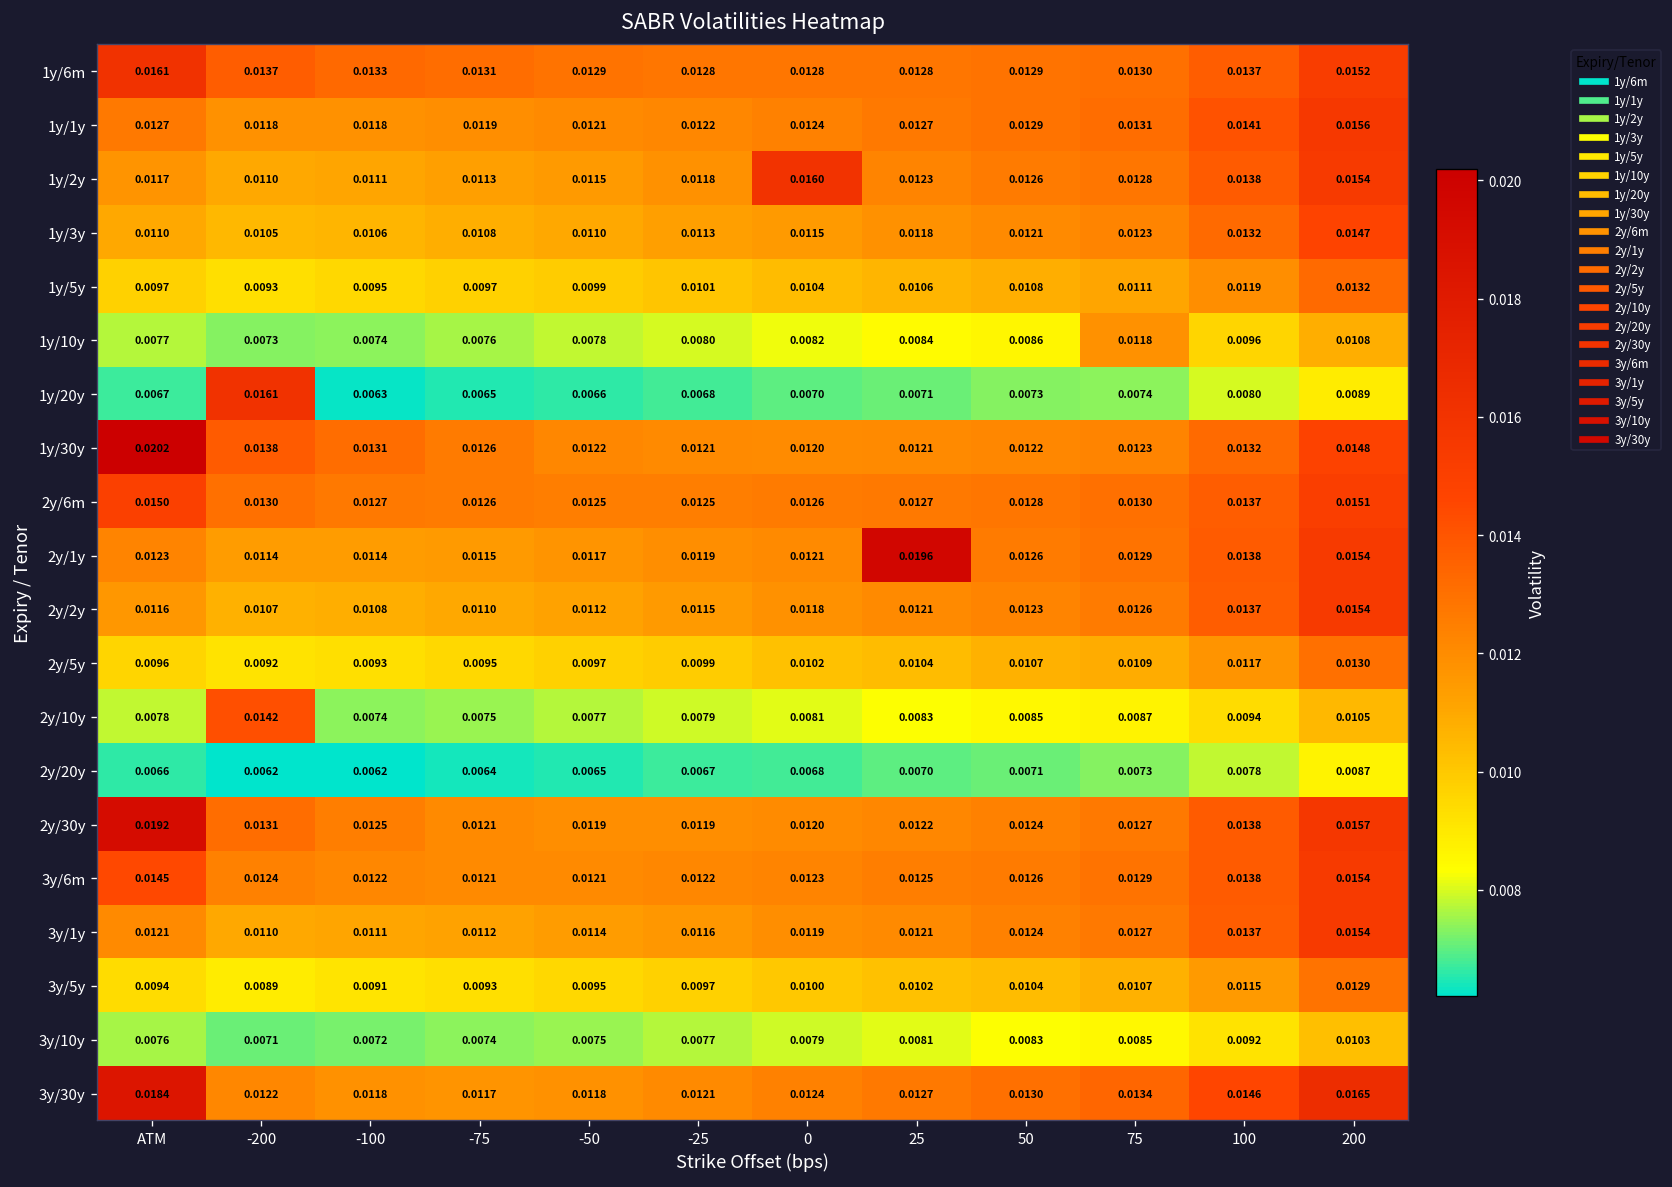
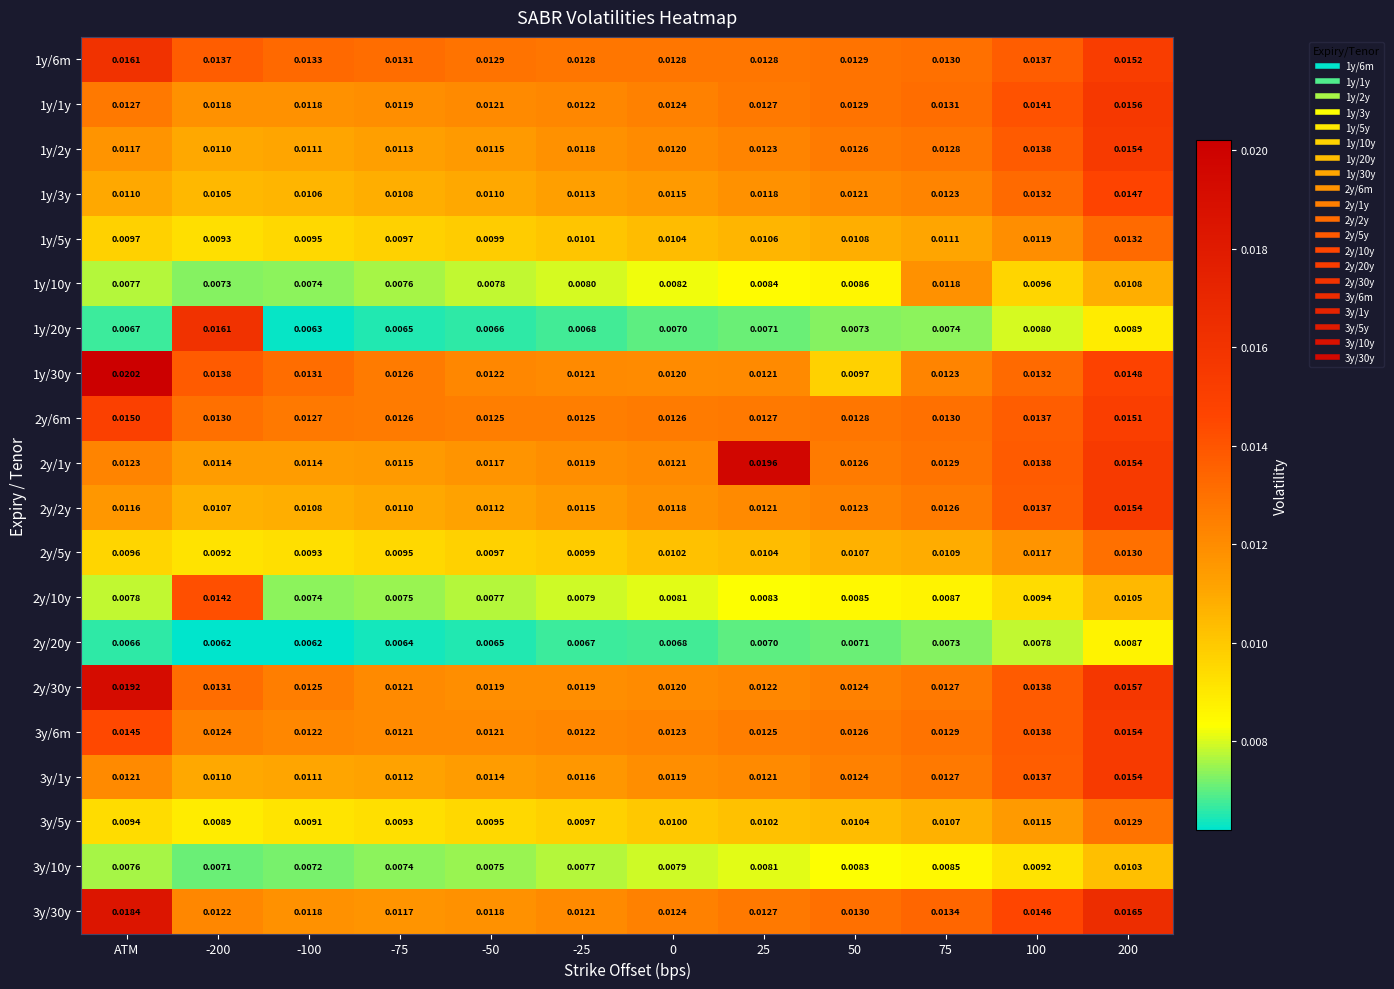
1y/2y, 0: 0.0160 -> 0.0120
1y/30y, 50: 0.0122 -> 0.0097
